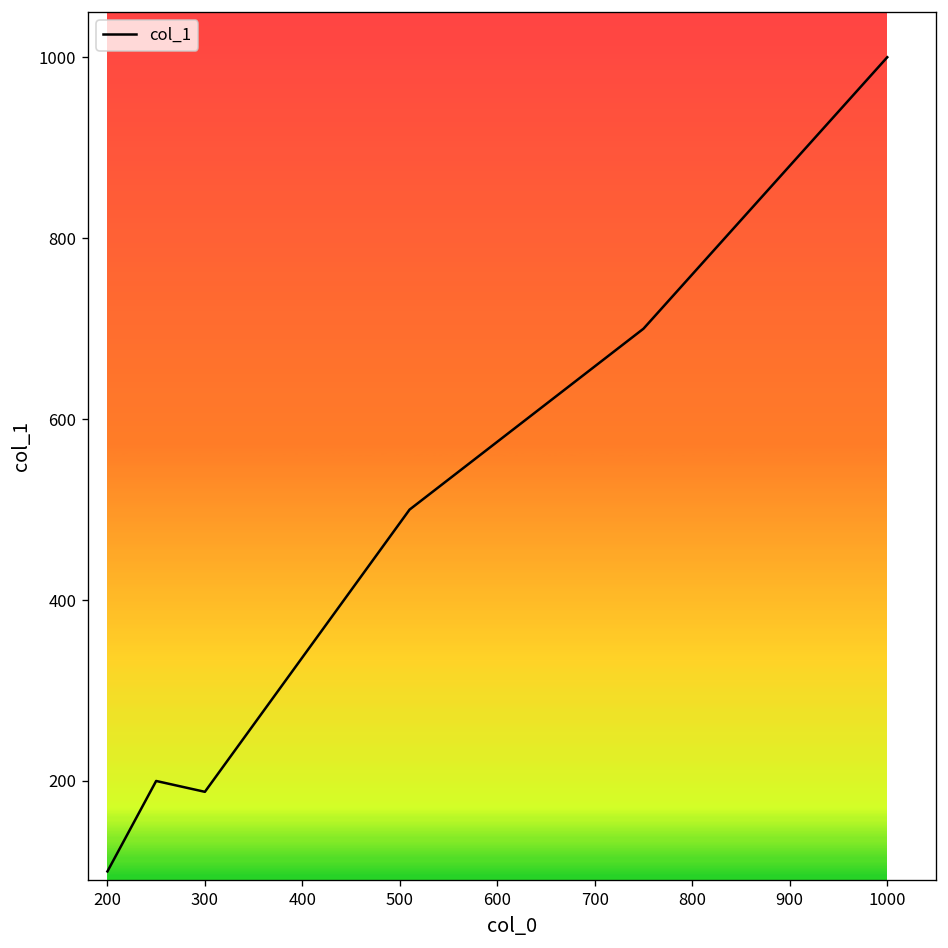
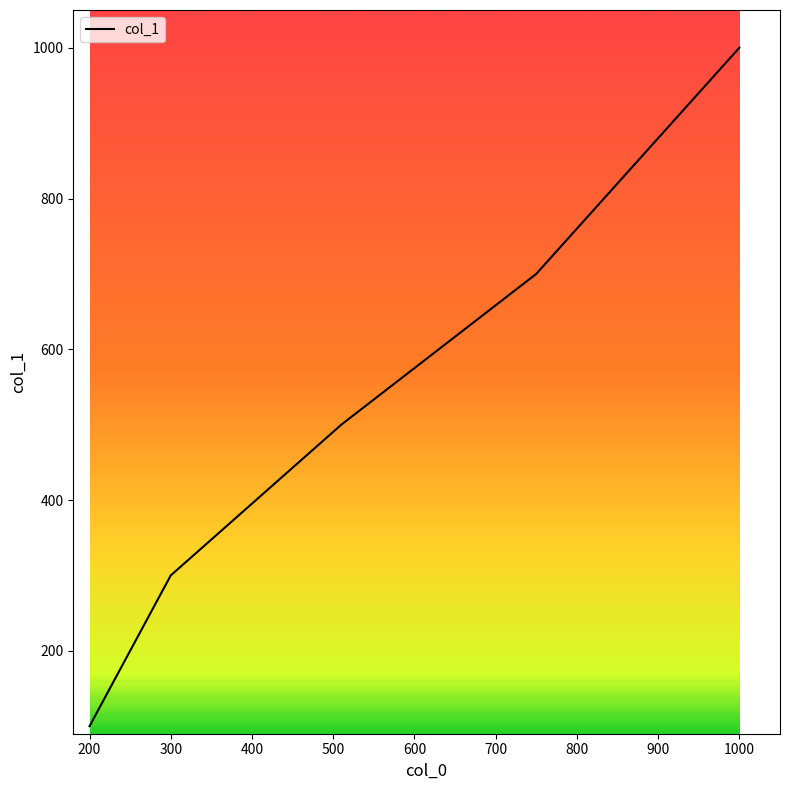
300: 190 -> 300
